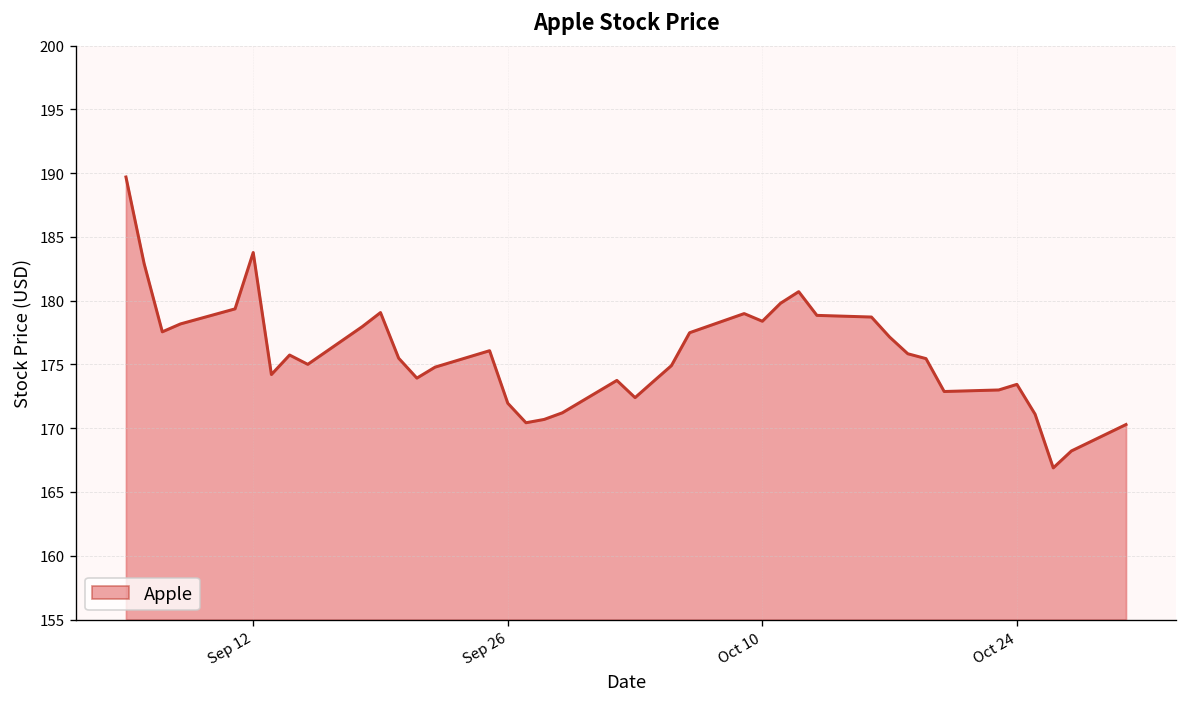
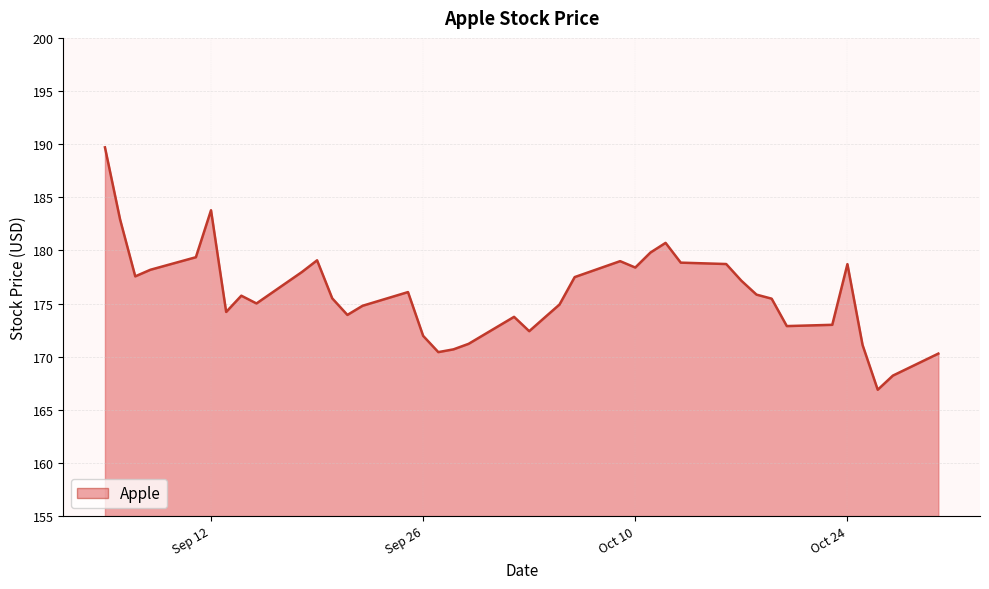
Oct 24: 173.4 -> 178.7
